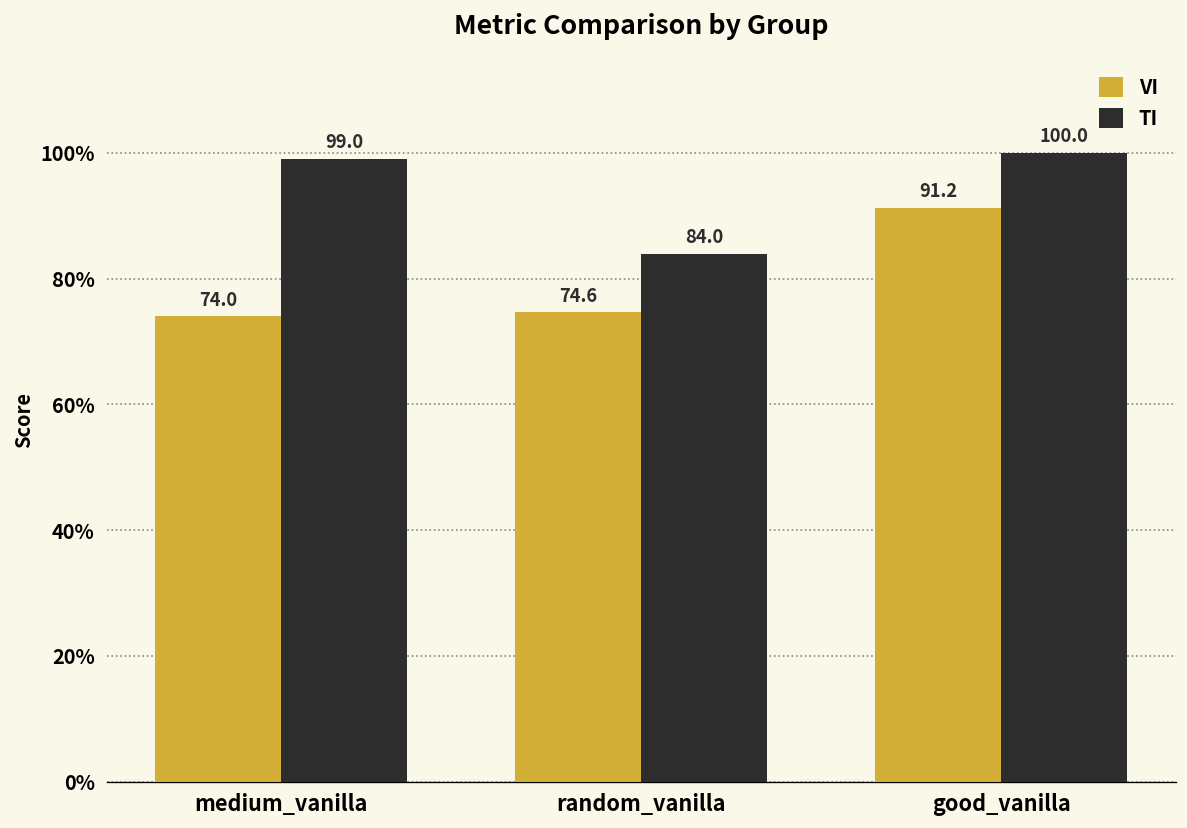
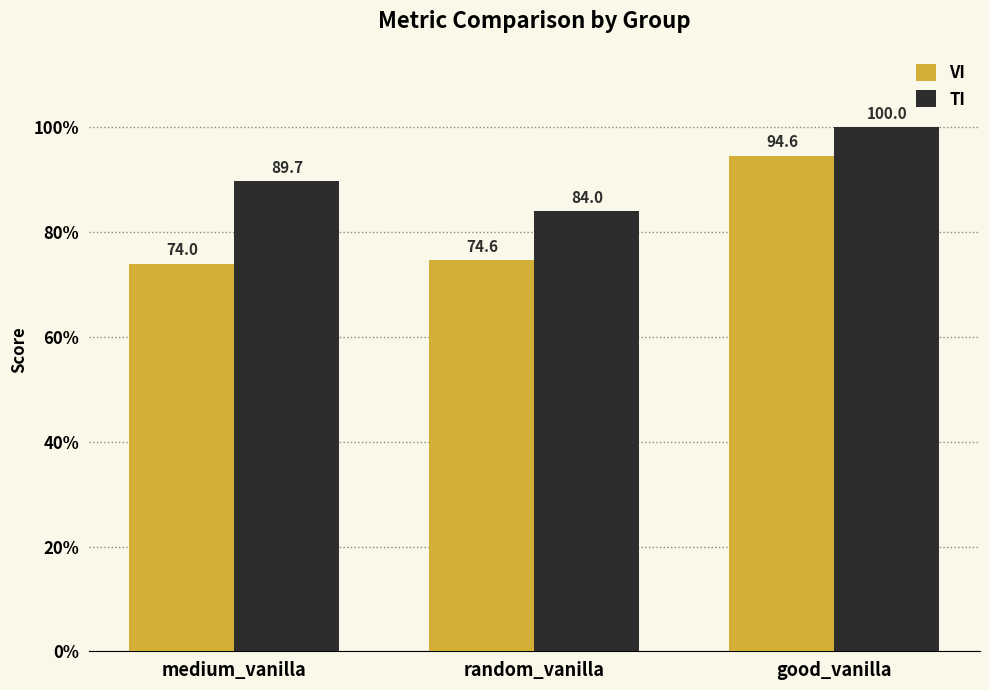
TI, medium_vanilla: 99.0 -> 89.7
VI, good_vanilla: 91.2 -> 94.6
